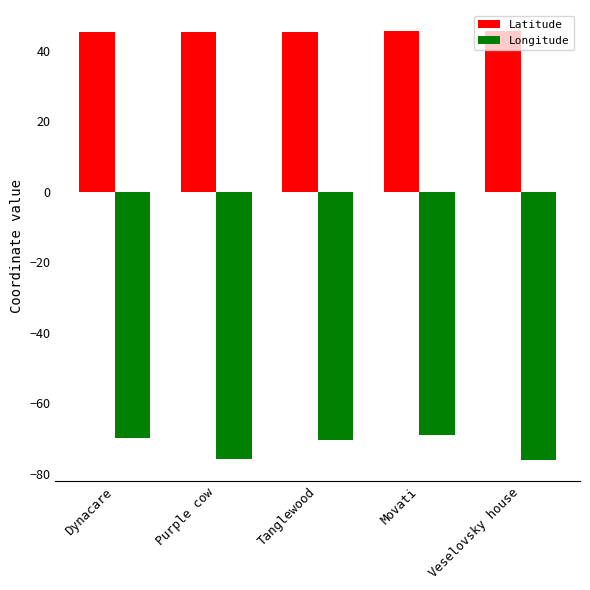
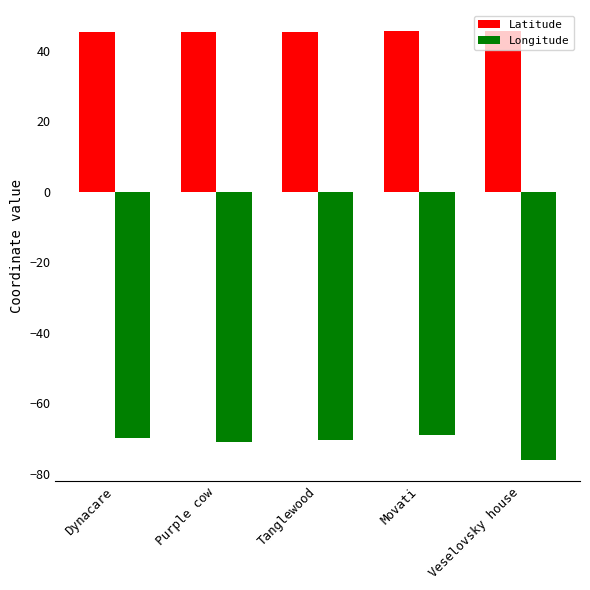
Longitude, Purple cow: -76 -> -71
